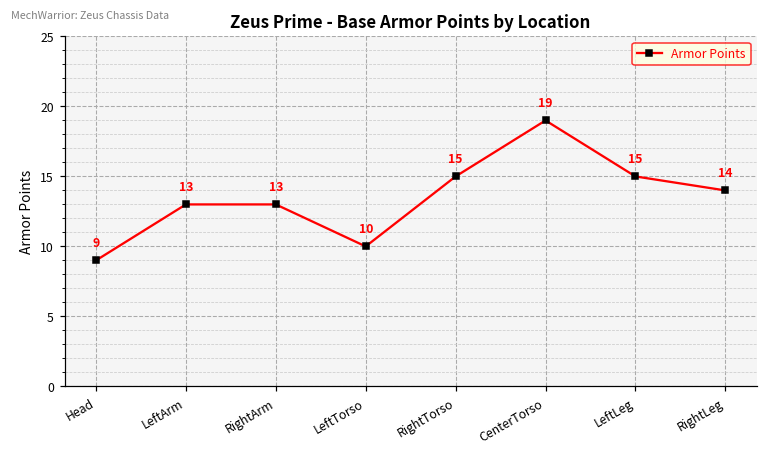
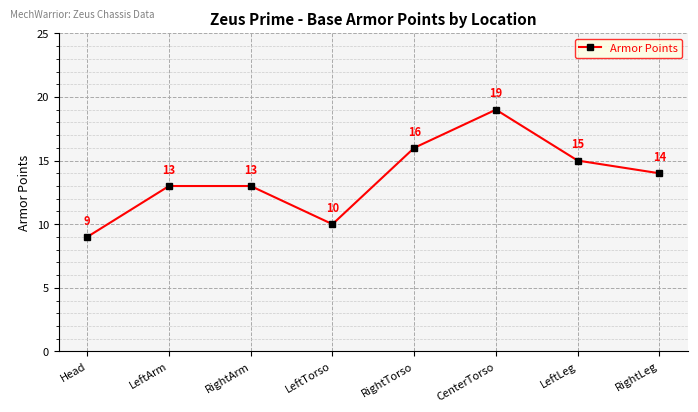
RightTorso: 15 -> 16
